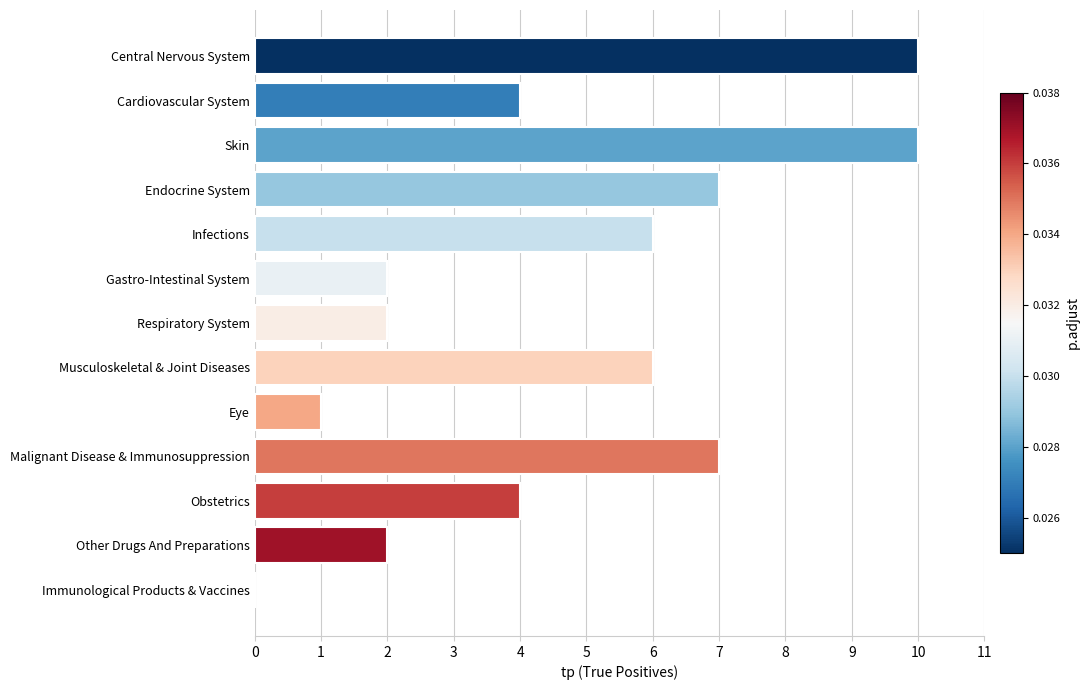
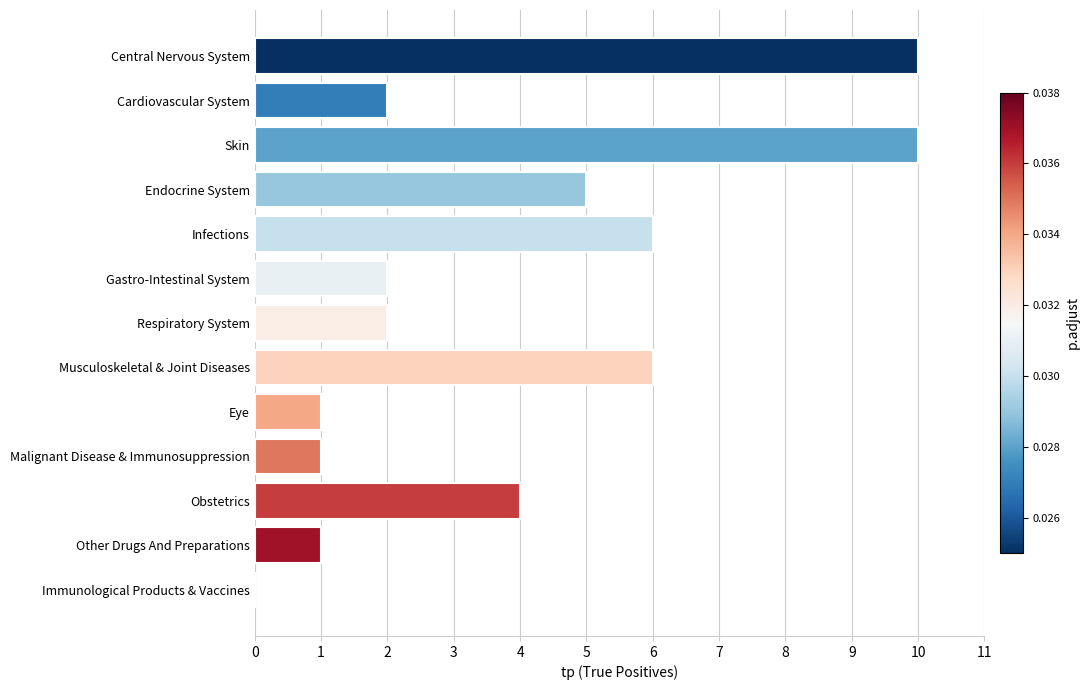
Cardiovascular System: 4 -> 2
Endocrine System: 7 -> 5
Malignant Disease & Immunosuppression: 7 -> 1
Other Drugs And Preparations: 2 -> 1
